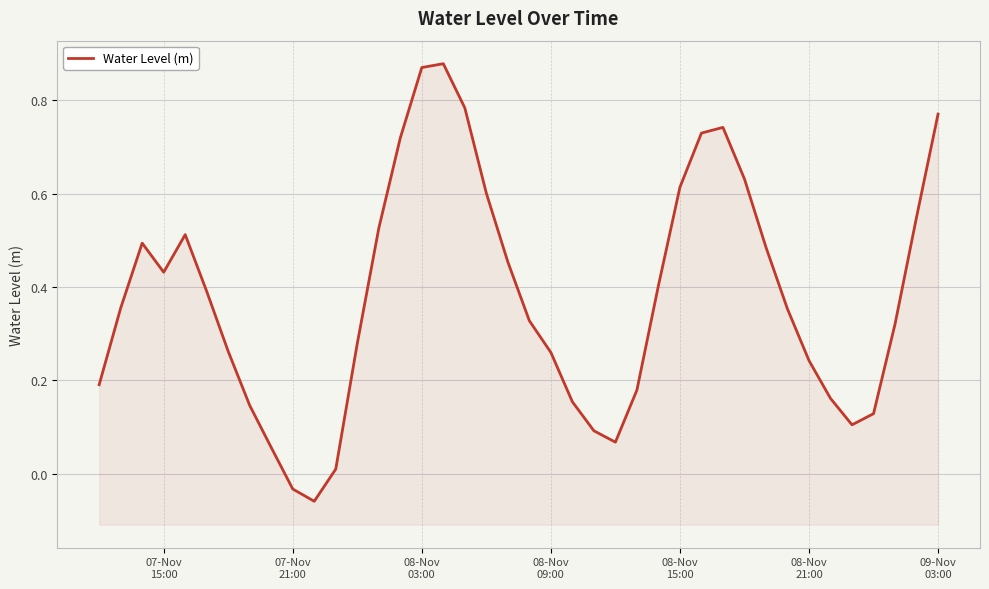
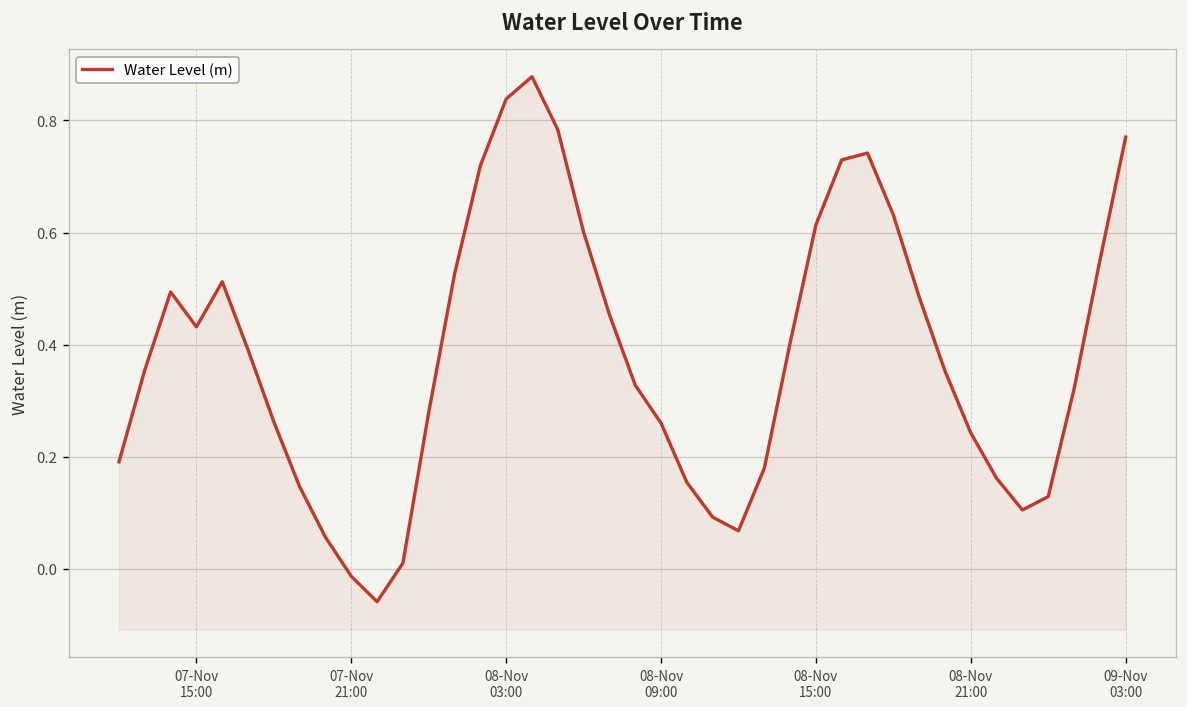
07-Nov 21:00: -0.03 -> -0.01
08-Nov 03:00: 0.87 -> 0.84
